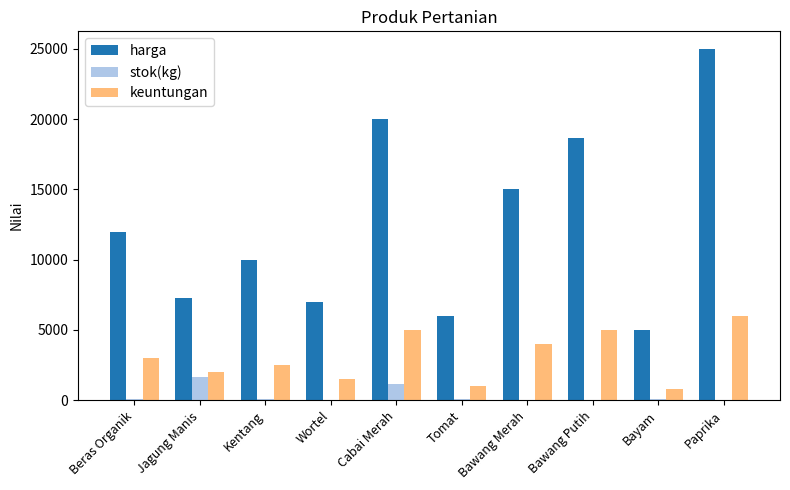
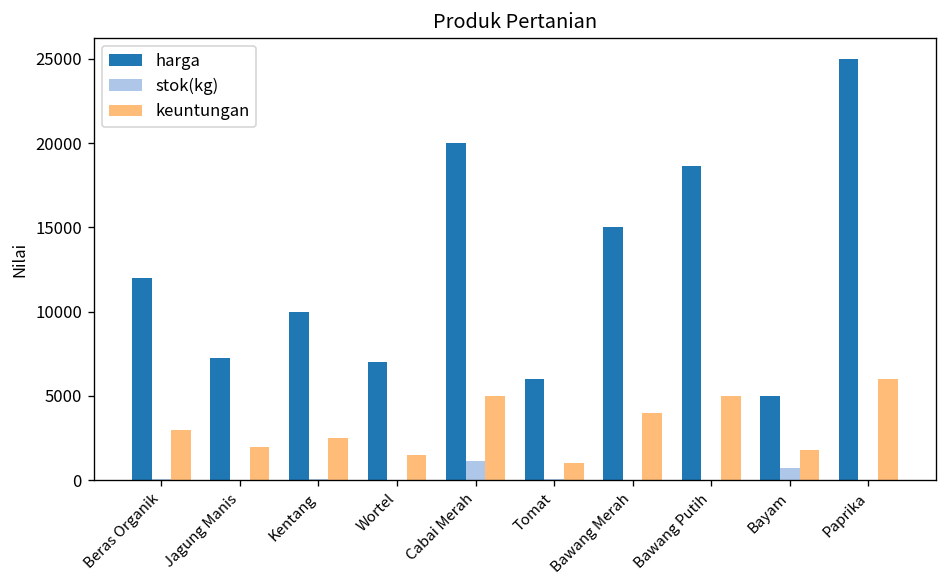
stok(kg), Jagung Manis: 1600 -> 0
stok(kg), Bayam: 100 -> 700
keuntungan, Bayam: 800 -> 1800
